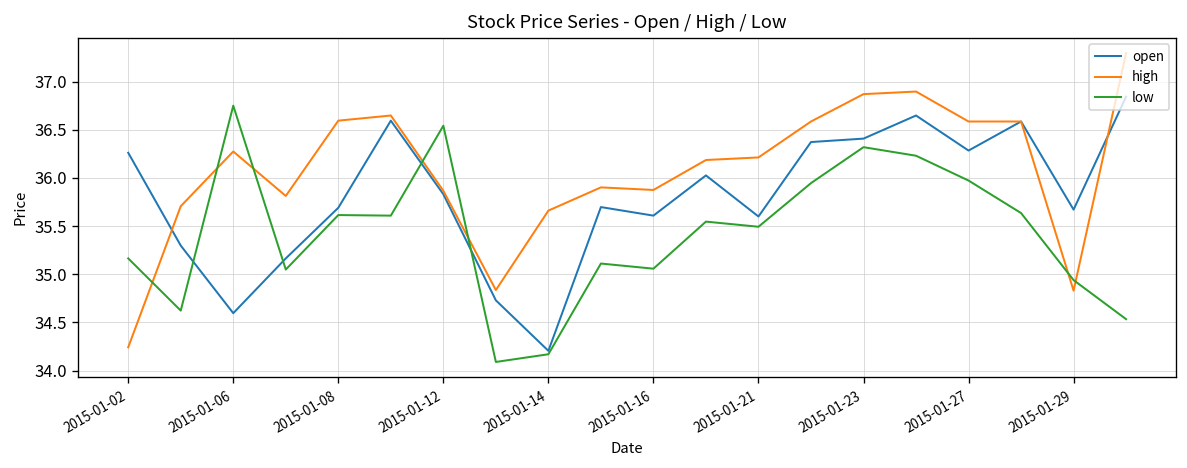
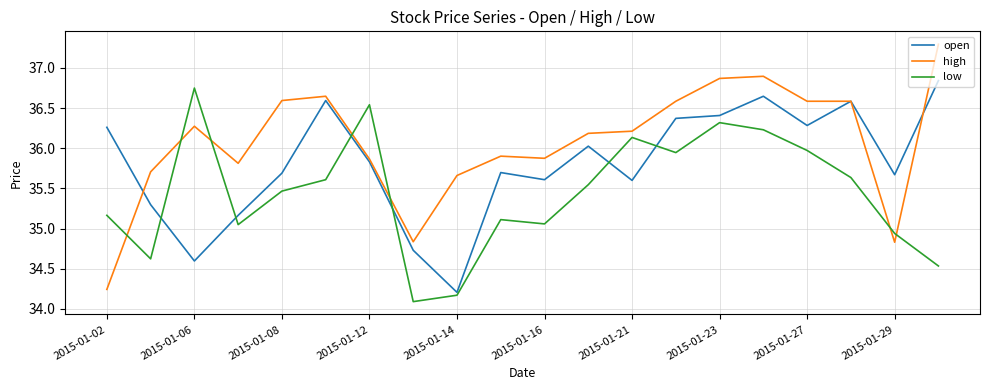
low, 2015-01-08: 35.6 -> 35.5
low, 2015-01-21: 35.5 -> 36.1
